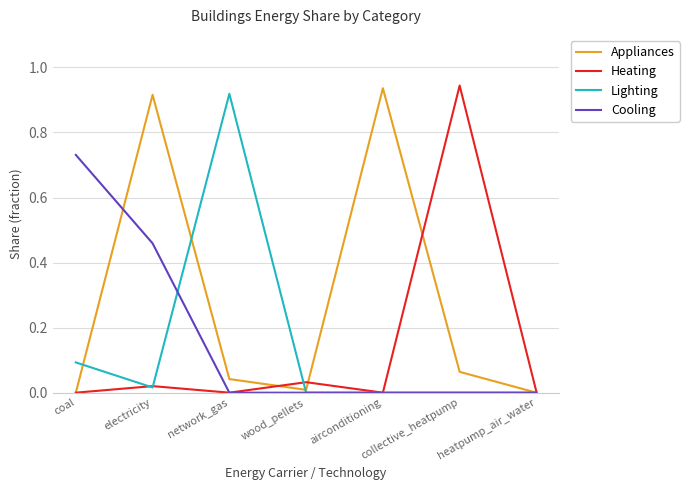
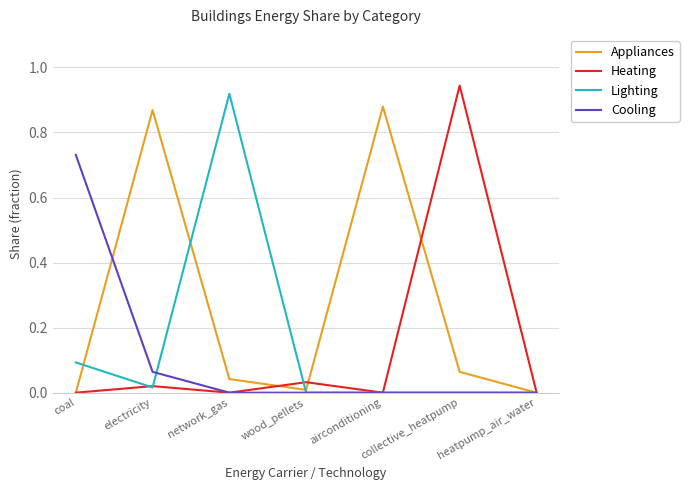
Appliances, electricity: 0.92 -> 0.87
Cooling, electricity: 0.46 -> 0.06
Appliances, airconditioning: 0.94 -> 0.88
